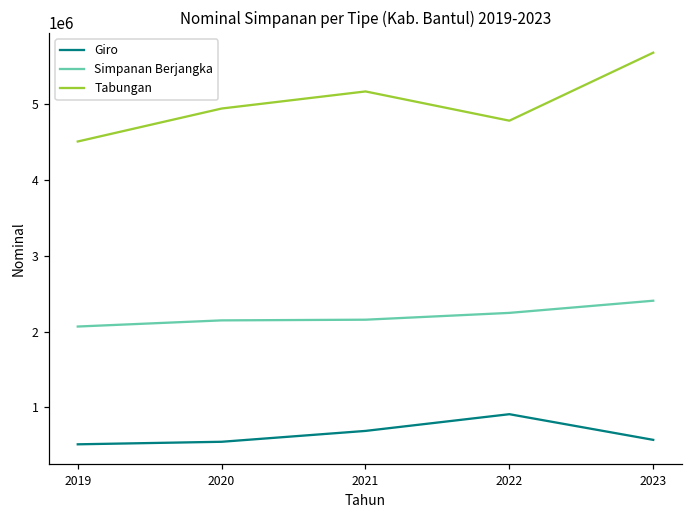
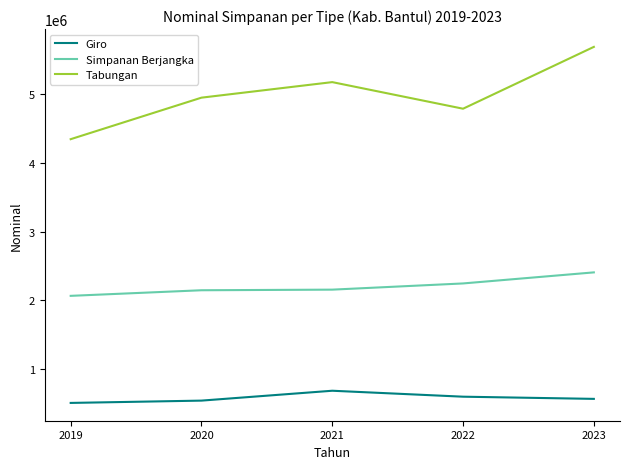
Tabungan, 2019: 4500000 -> 4300000
Giro, 2022: 900000 -> 600000
